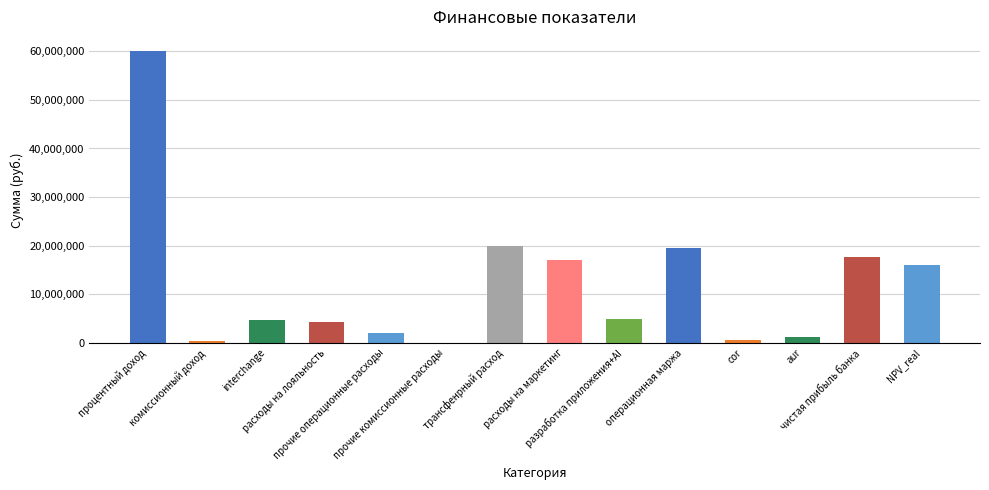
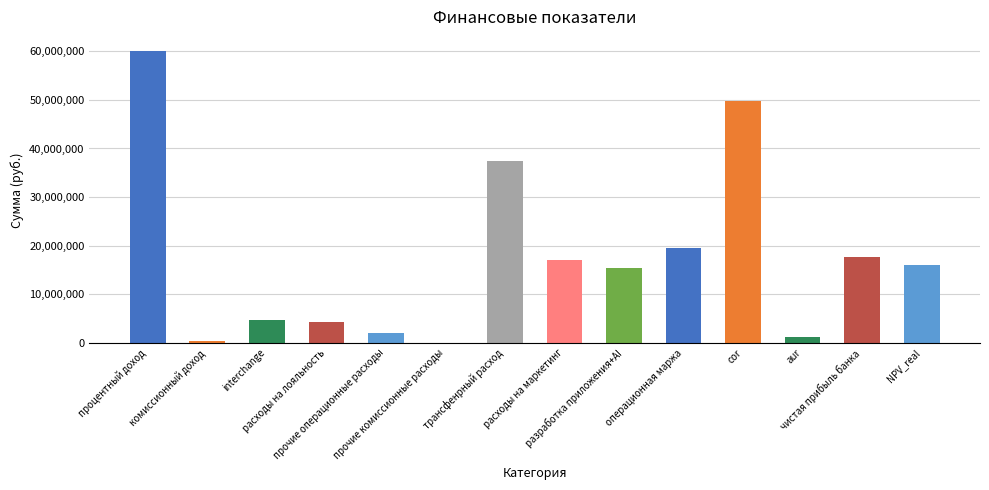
трансфенрный расход: 20,000,000 -> 37,000,000
разработка приложения+AI: 5,000,000 -> 15,000,000
cor: 1,000,000 -> 50,000,000
